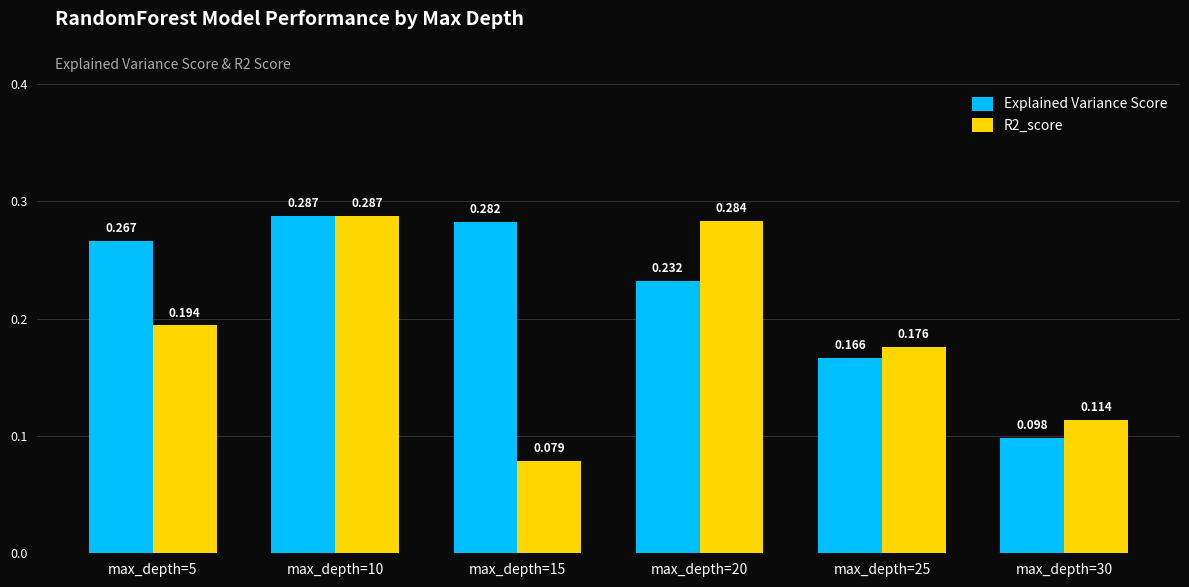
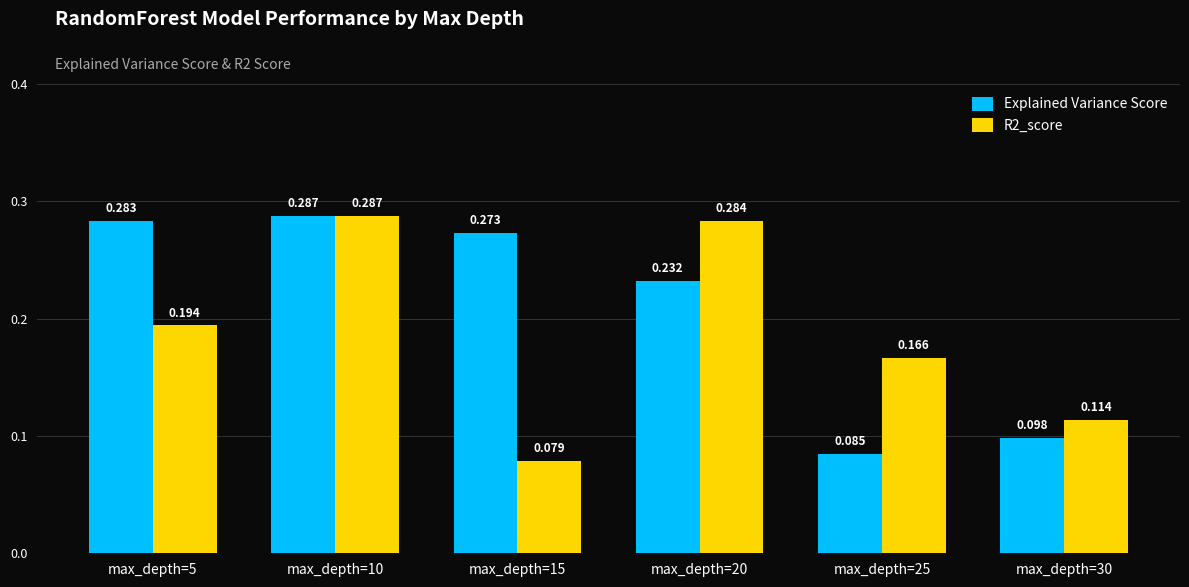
Explained Variance Score, max_depth=5: 0.267 -> 0.283
Explained Variance Score, max_depth=15: 0.282 -> 0.273
Explained Variance Score, max_depth=25: 0.166 -> 0.085
R2_score, max_depth=25: 0.176 -> 0.166
